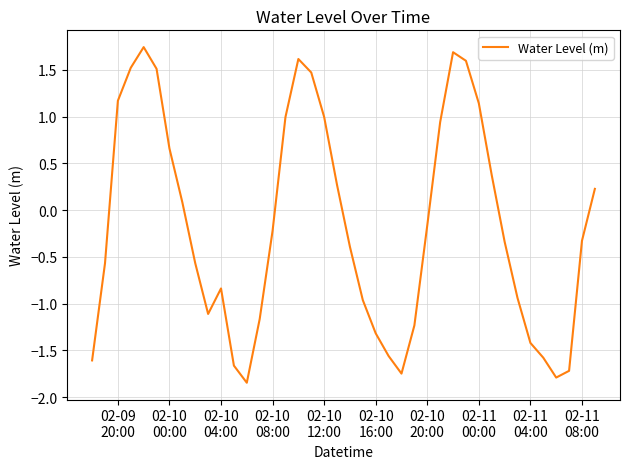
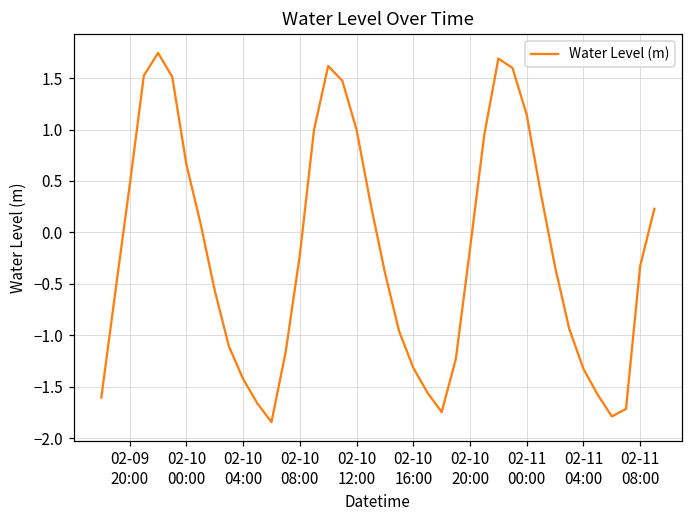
02-09 20:00: 1.2 -> 0.5
02-10 04:00: -0.8 -> -1.4
02-11 04:00: -1.4 -> -1.3
